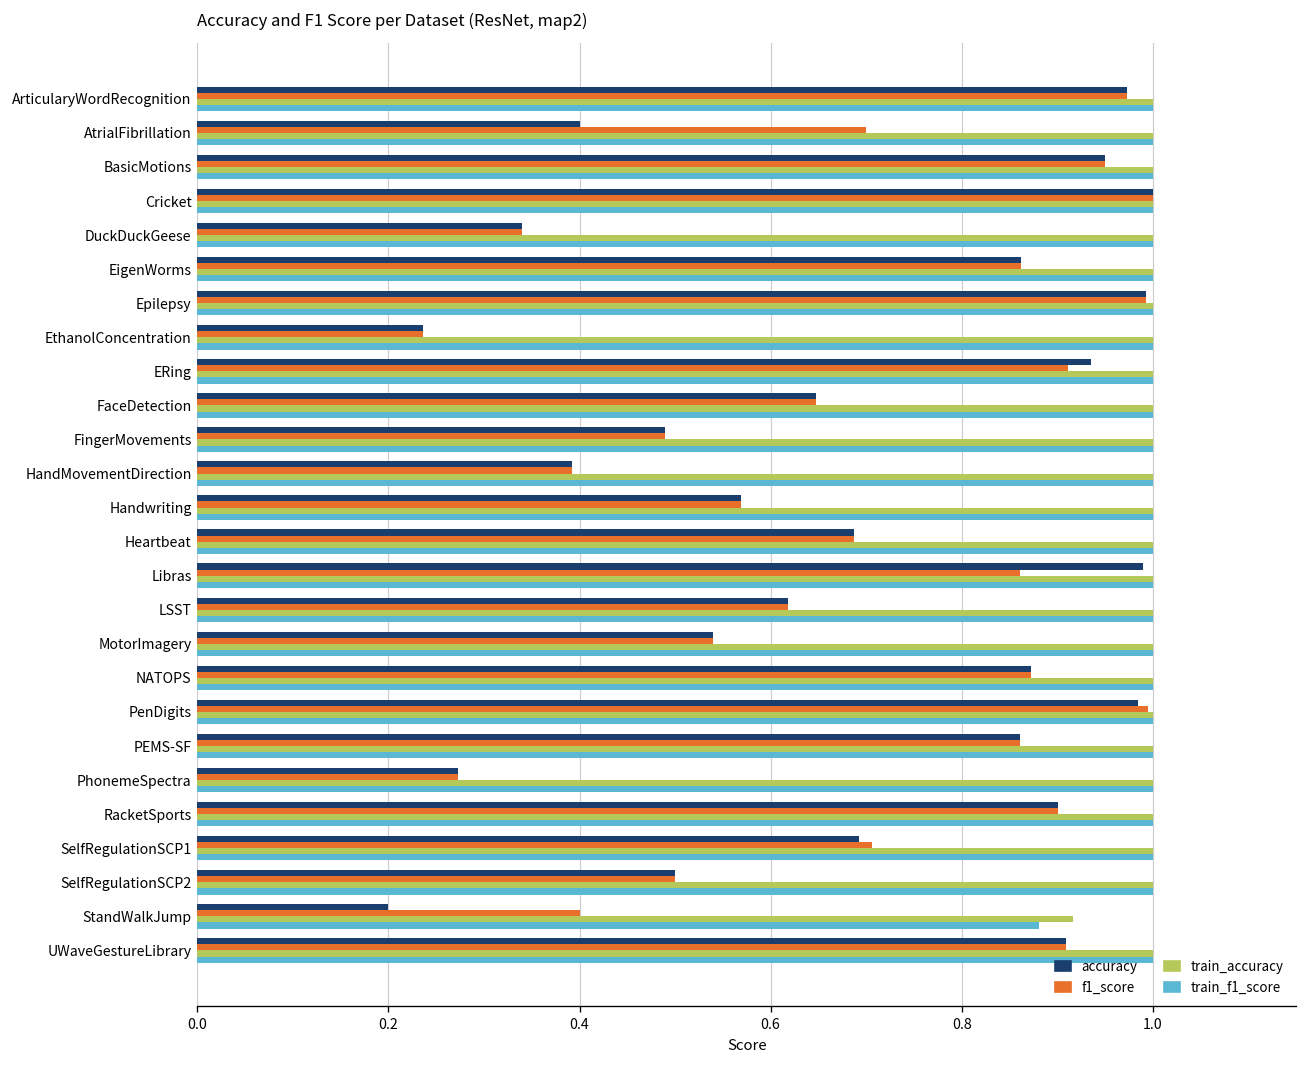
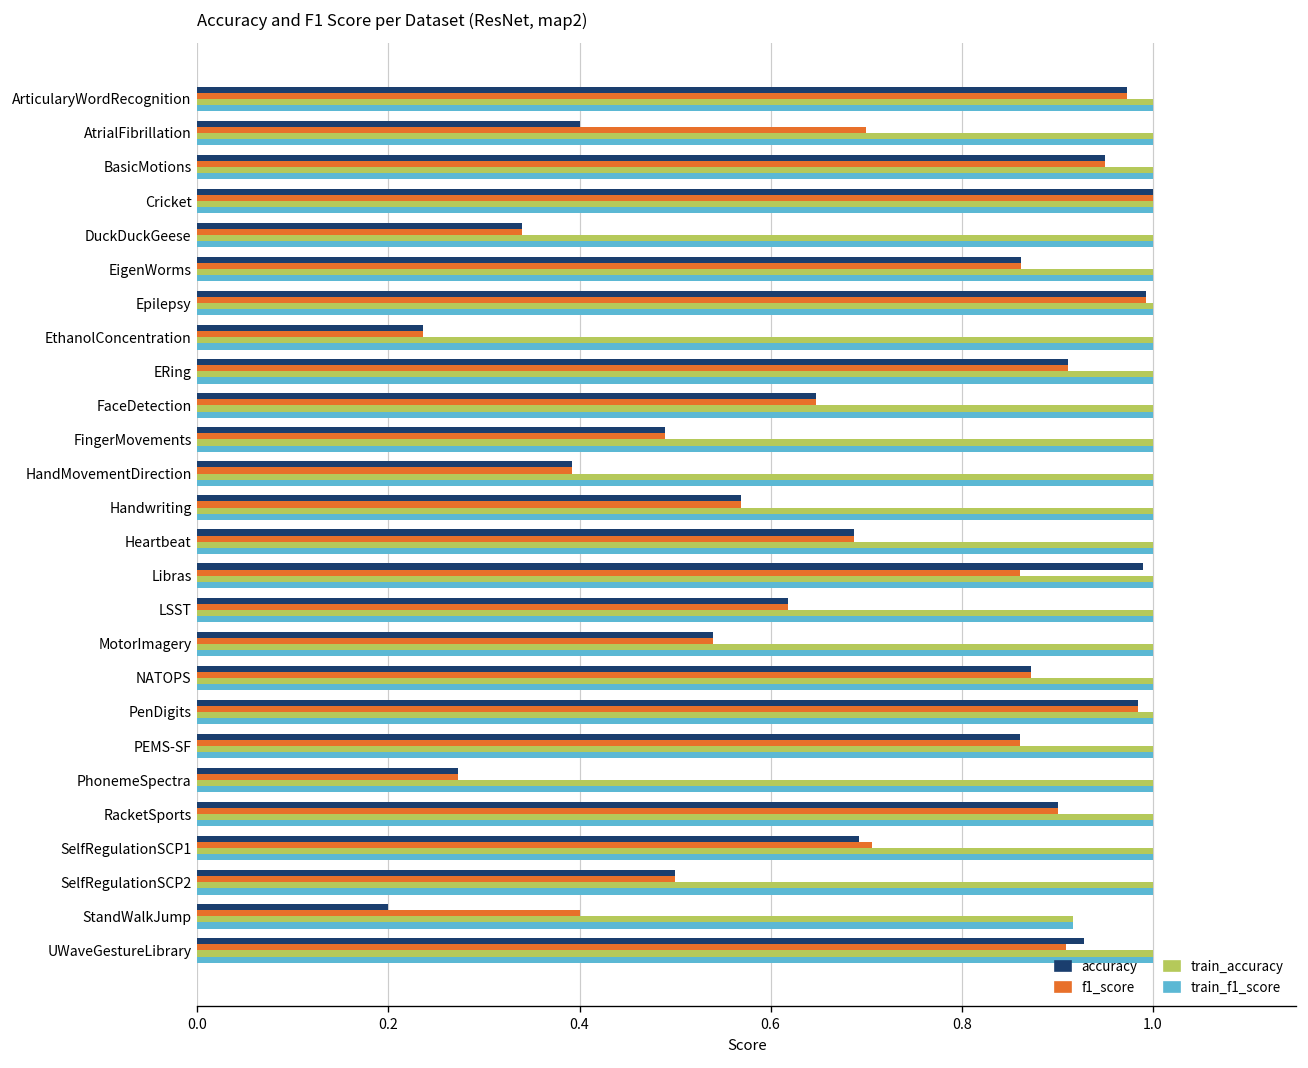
accuracy, ERing: 0.94 -> 0.91
f1_score, PenDigits: 1.00 -> 0.98
train_f1_score, StandWalkJump: 0.88 -> 0.92
accuracy, UWaveGestureLibrary: 0.91 -> 0.93
